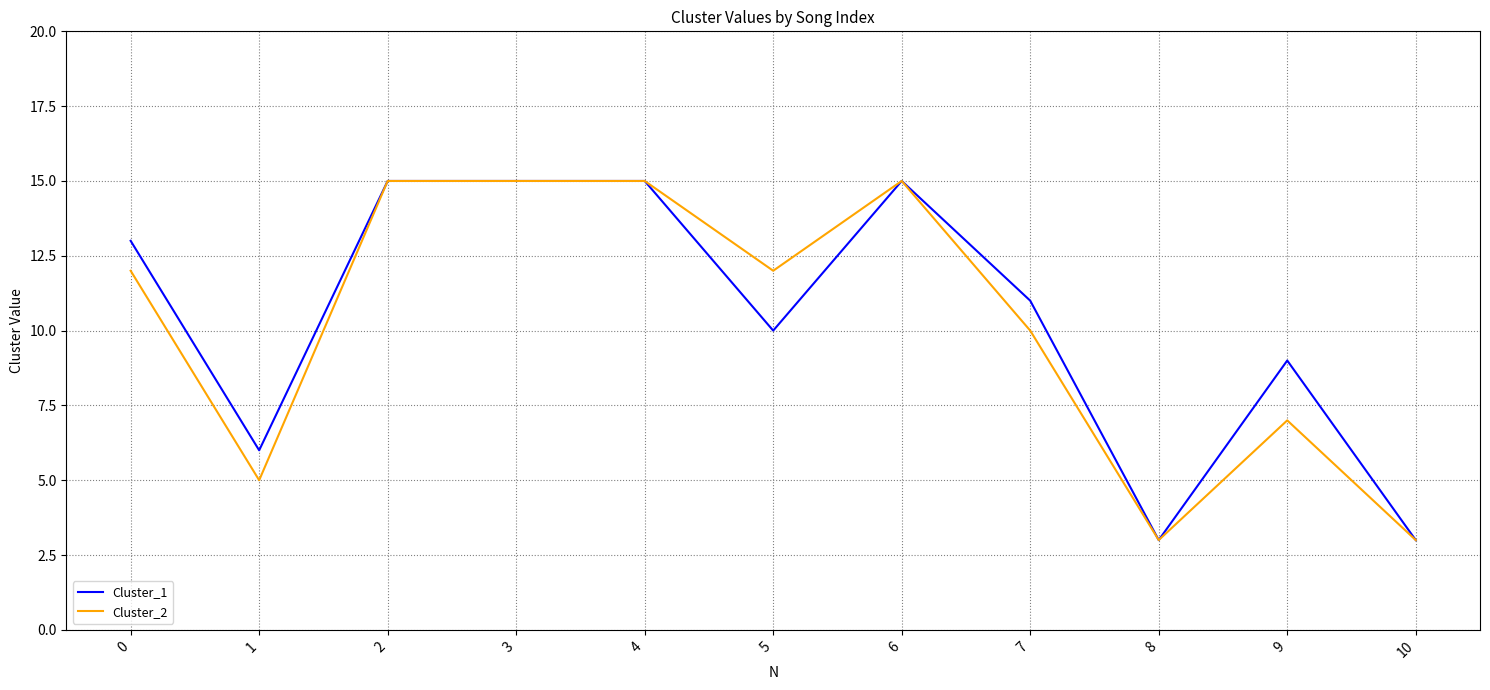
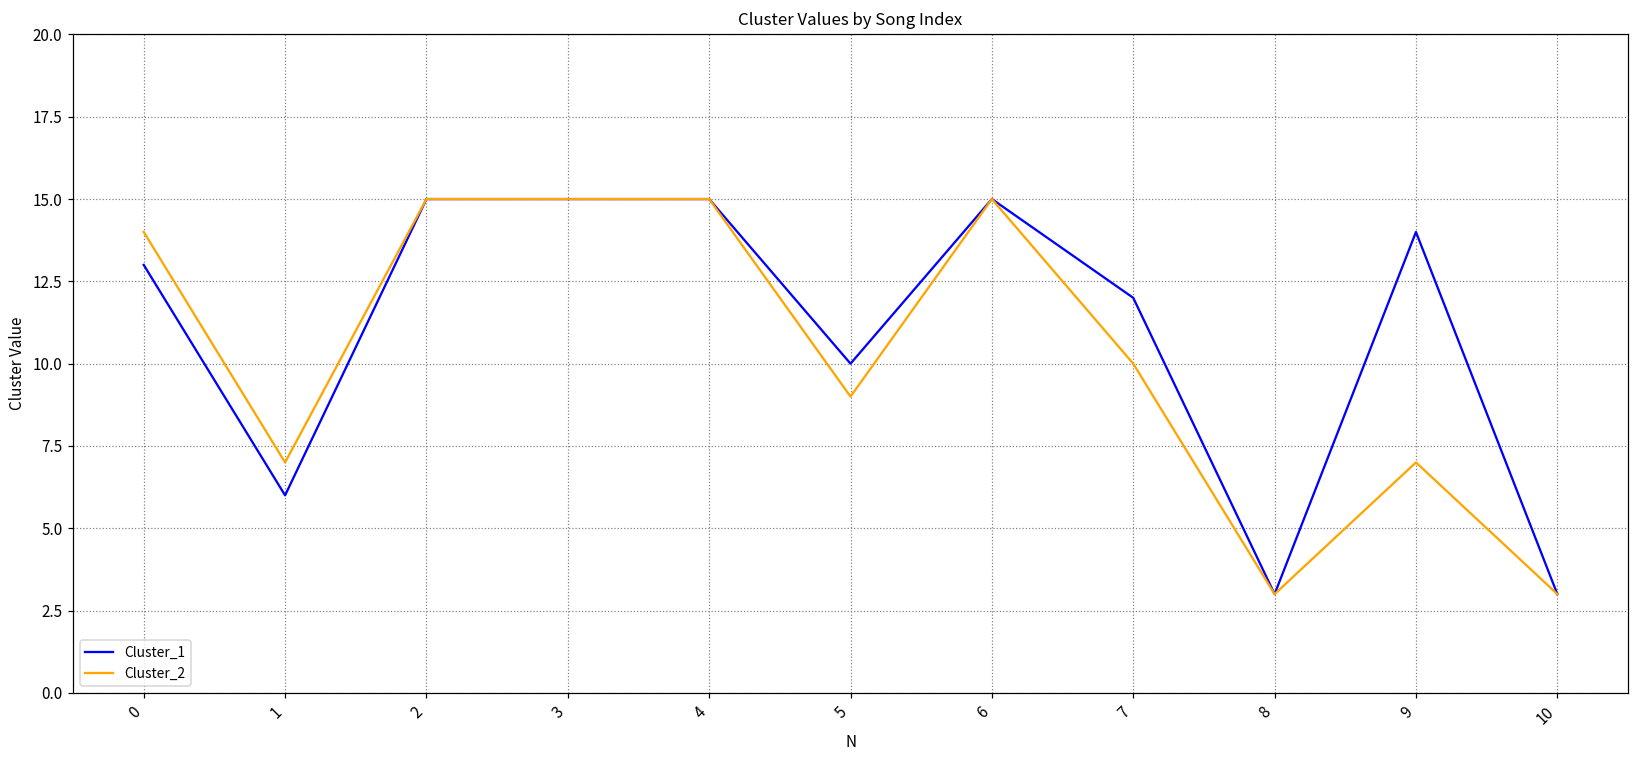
Cluster_2, 0: 12 -> 14
Cluster_2, 1: 5 -> 7
Cluster_2, 5: 12 -> 9
Cluster_1, 7: 11 -> 12
Cluster_1, 9: 9 -> 14
